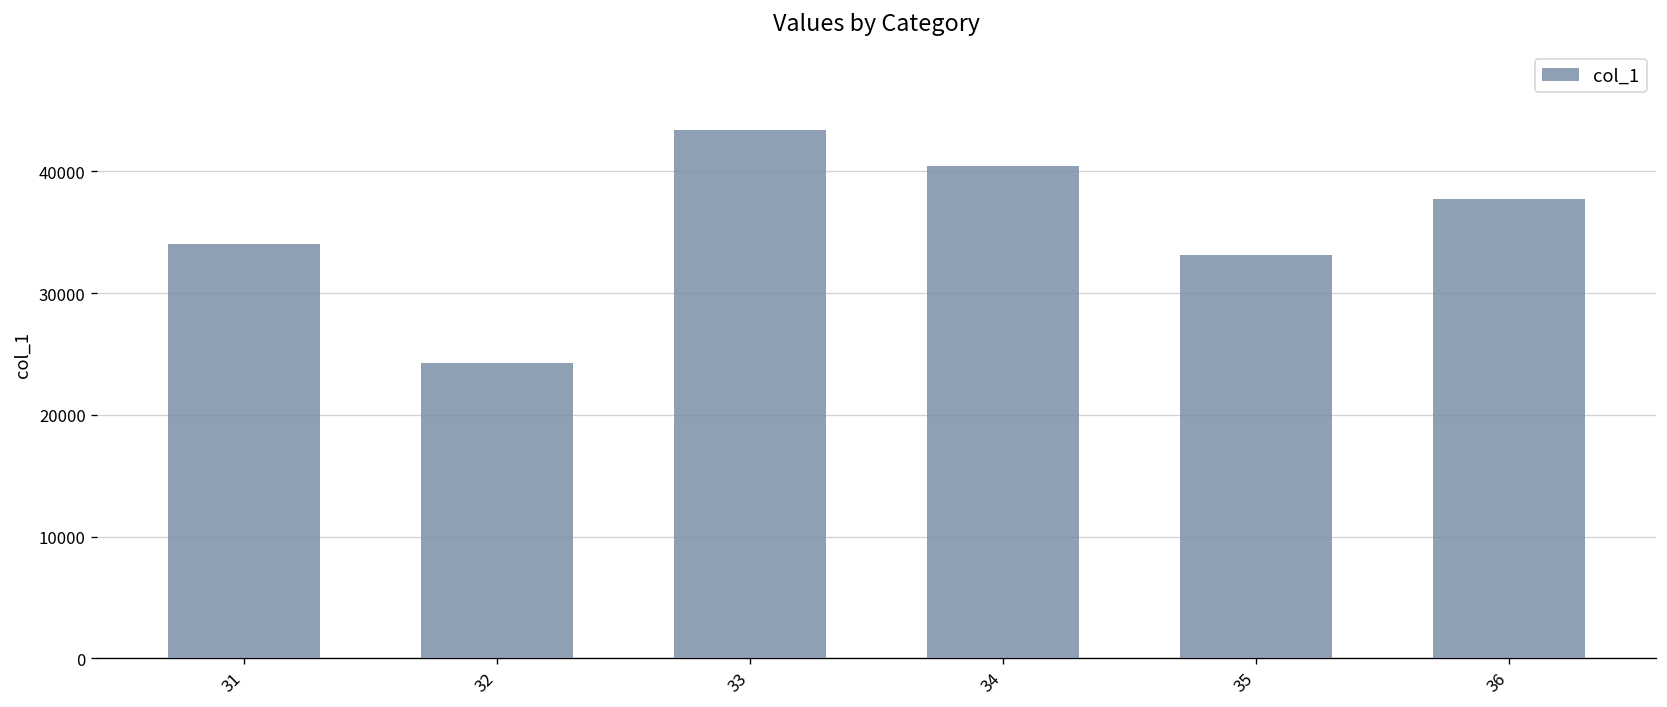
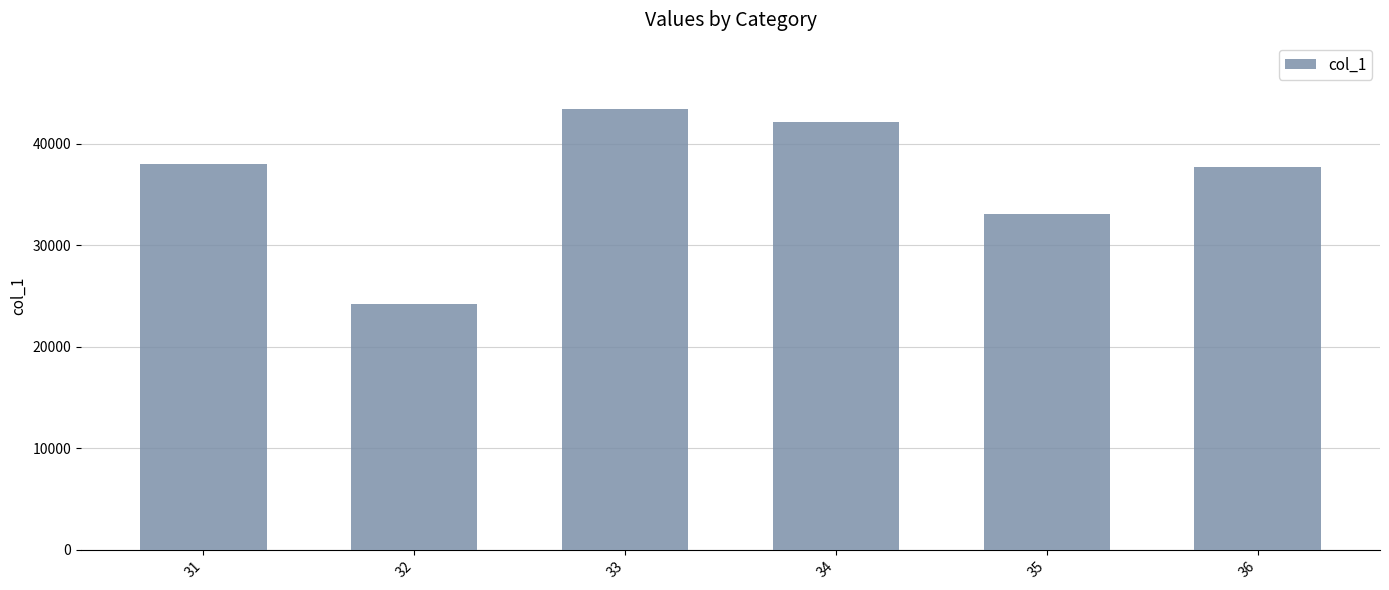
31: 34000 -> 38000
34: 40400 -> 42200
